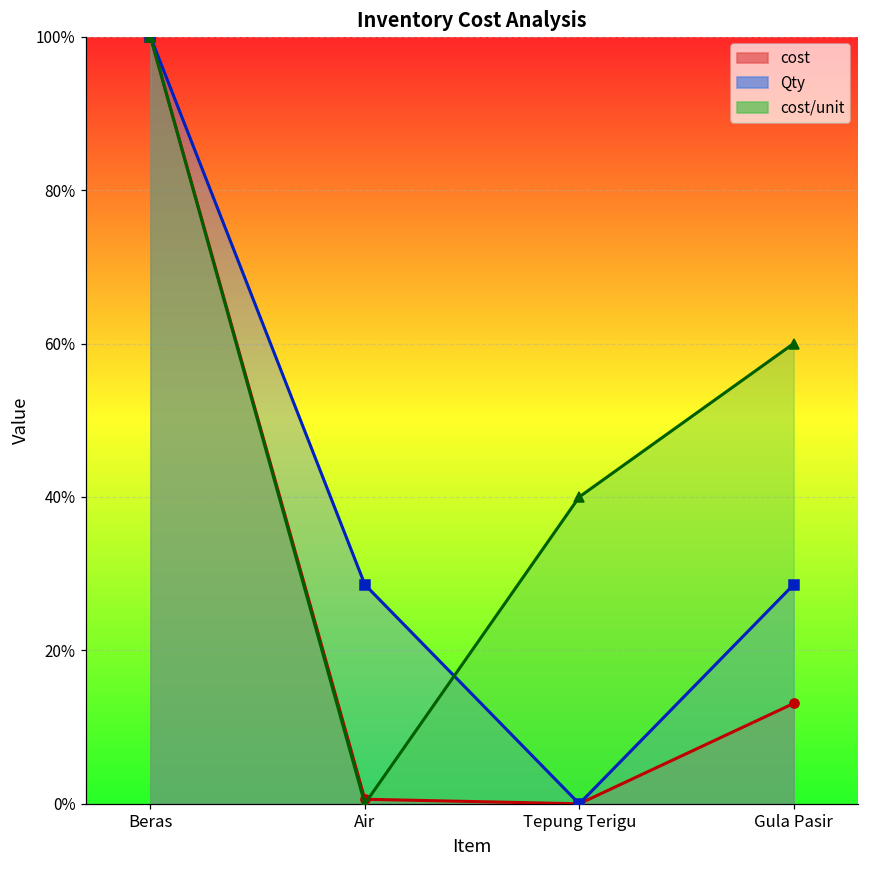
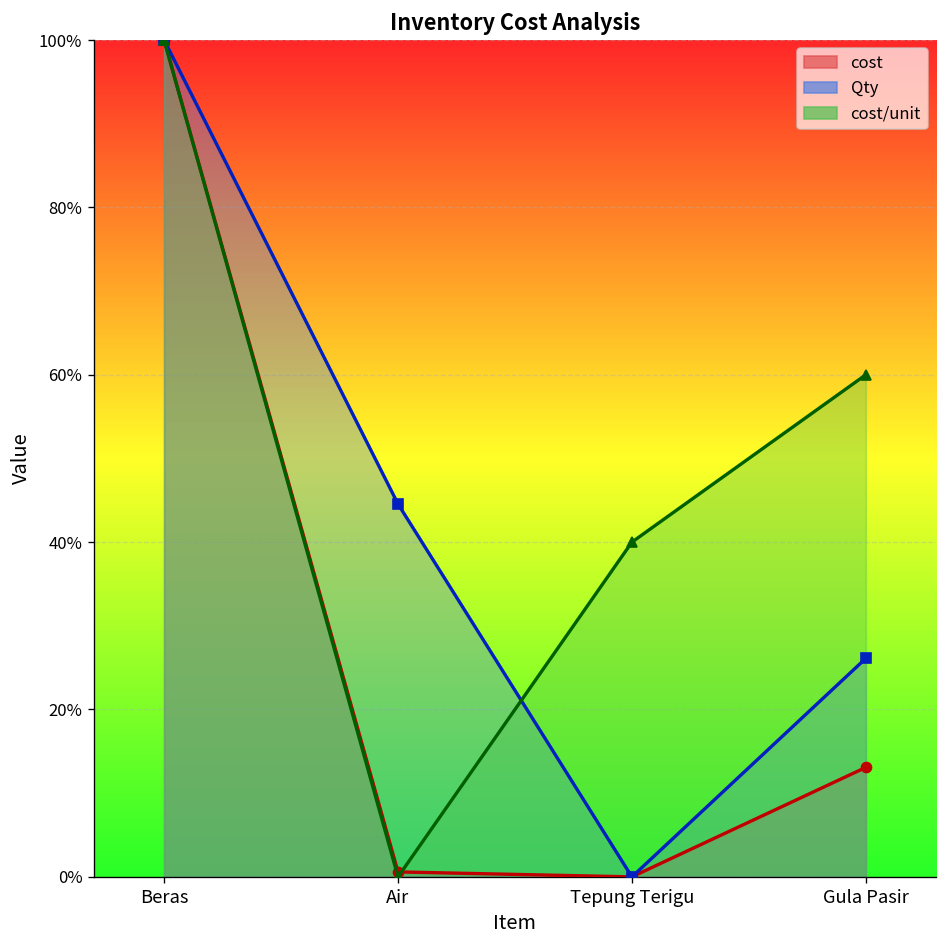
Qty, Air: 29% -> 45%
Qty, Gula Pasir: 29% -> 26%
